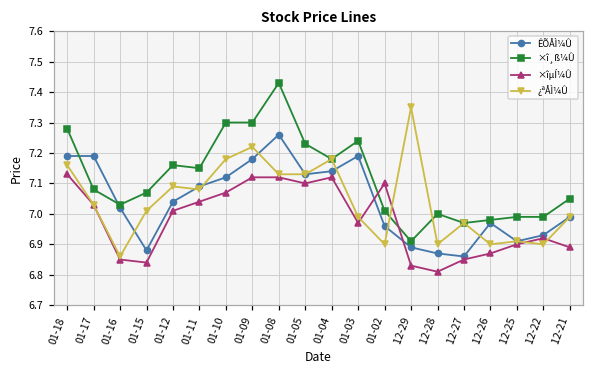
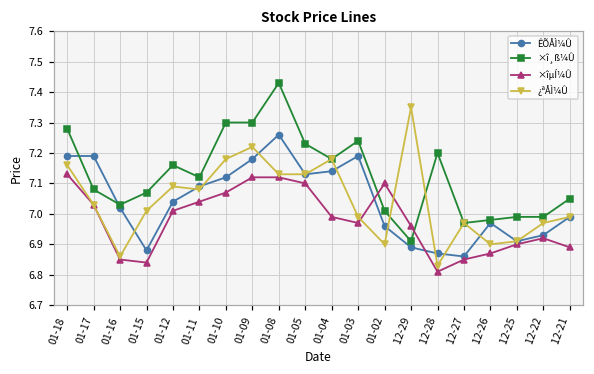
×î¸ß¼Û, 01-11: 7.15 -> 7.12
×îµÍ¼Û, 01-04: 7.12 -> 6.99
×îµÍ¼Û, 12-29: 6.83 -> 6.96
×î¸ß¼Û, 12-28: 7.0 -> 7.2
¿ªÅÌ¼Û, 12-28: 6.90 -> 6.83
¿ªÅÌ¼Û, 12-22: 6.90 -> 6.97
